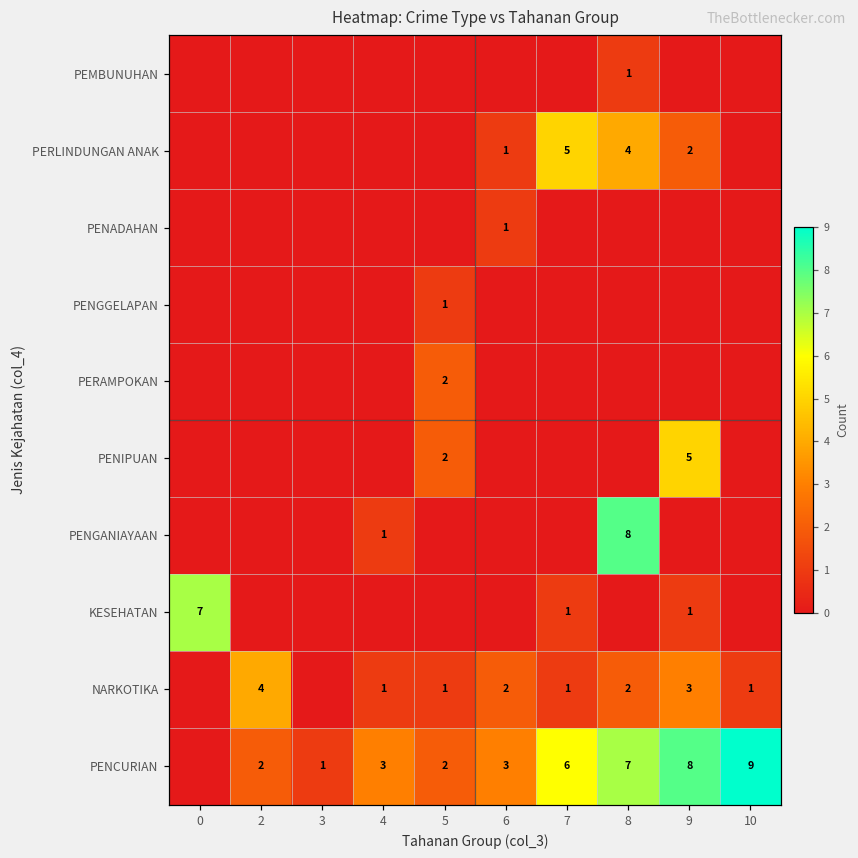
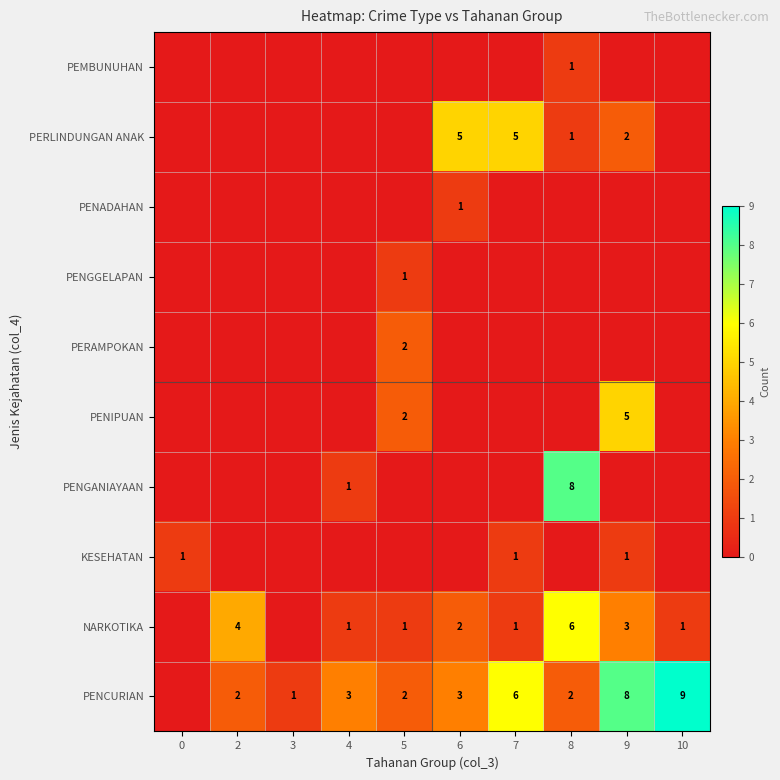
PERLINDUNGAN ANAK, 6: 1 -> 5
PERLINDUNGAN ANAK, 8: 4 -> 1
KESEHATAN, 0: 7 -> 1
NARKOTIKA, 8: 2 -> 6
PENCURIAN, 8: 7 -> 2
